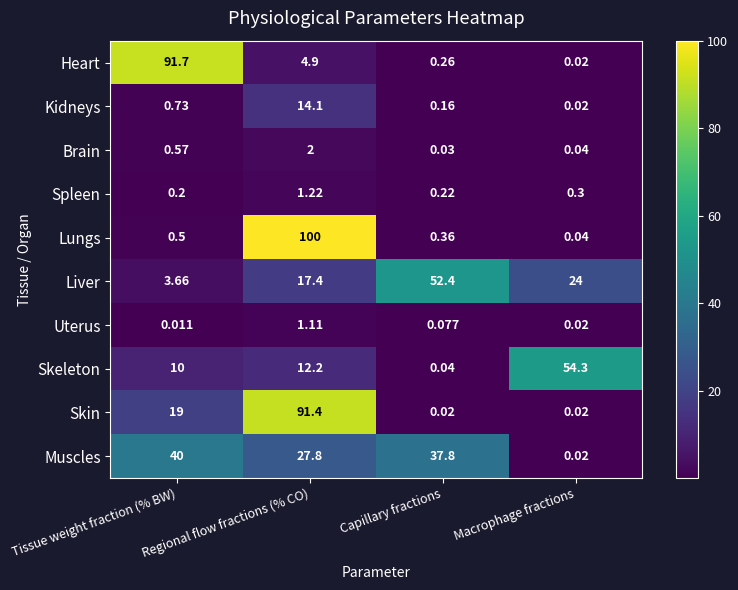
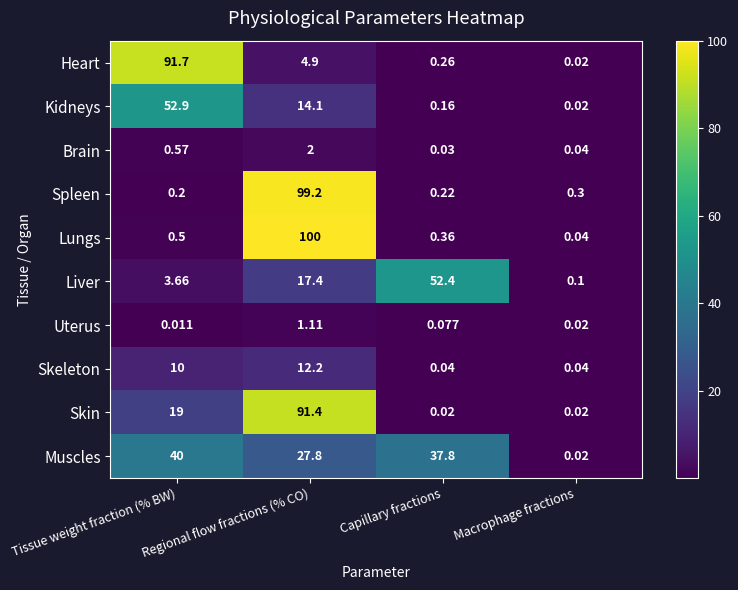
Kidneys, Tissue weight fraction (% BW): 0.73 -> 52.9
Spleen, Regional flow fractions (% CO): 1.22 -> 99.2
Liver, Macrophage fractions: 24 -> 0.1
Skeleton, Macrophage fractions: 54.3 -> 0.04
